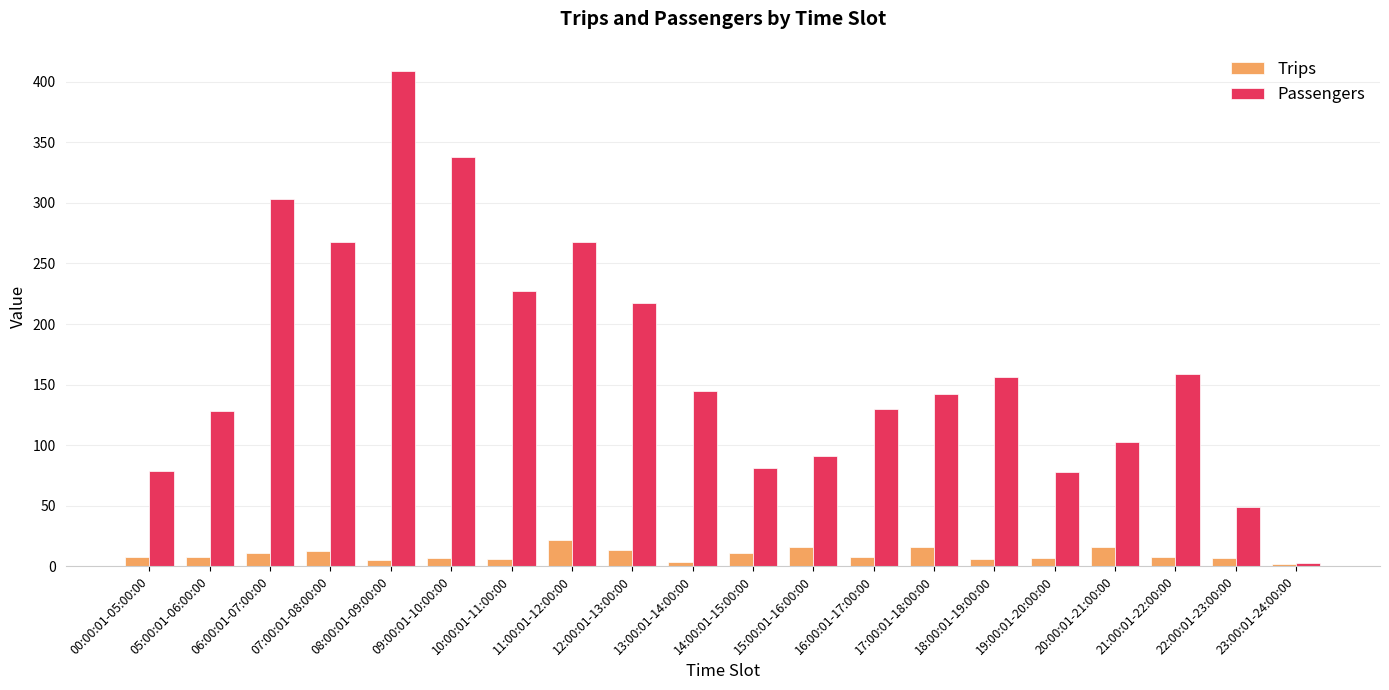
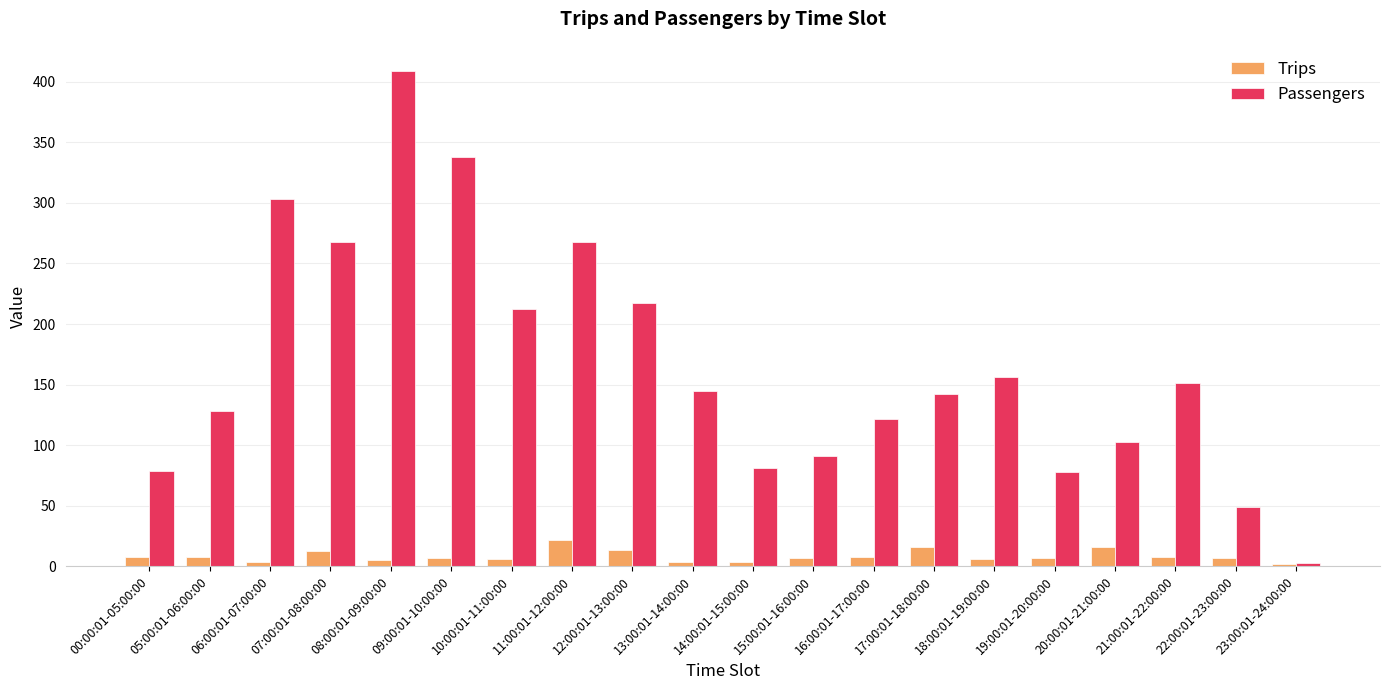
Trips, 06:00:01-07:00:00: 11 -> 4
Passengers, 10:00:01-11:00:00: 227 -> 212
Trips, 14:00:01-15:00:00: 11 -> 4
Trips, 15:00:01-16:00:00: 16 -> 7
Passengers, 16:00:01-17:00:00: 130 -> 122
Passengers, 21:00:01-22:00:00: 159 -> 151
